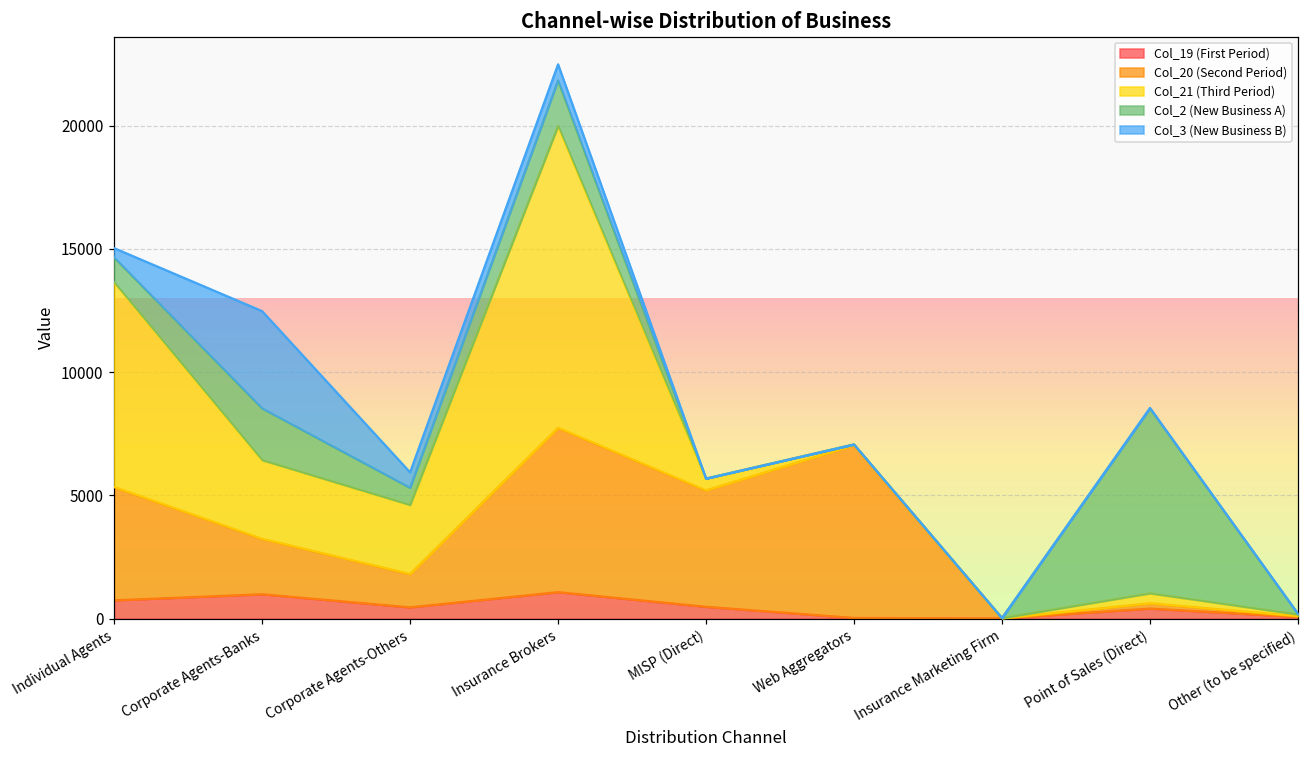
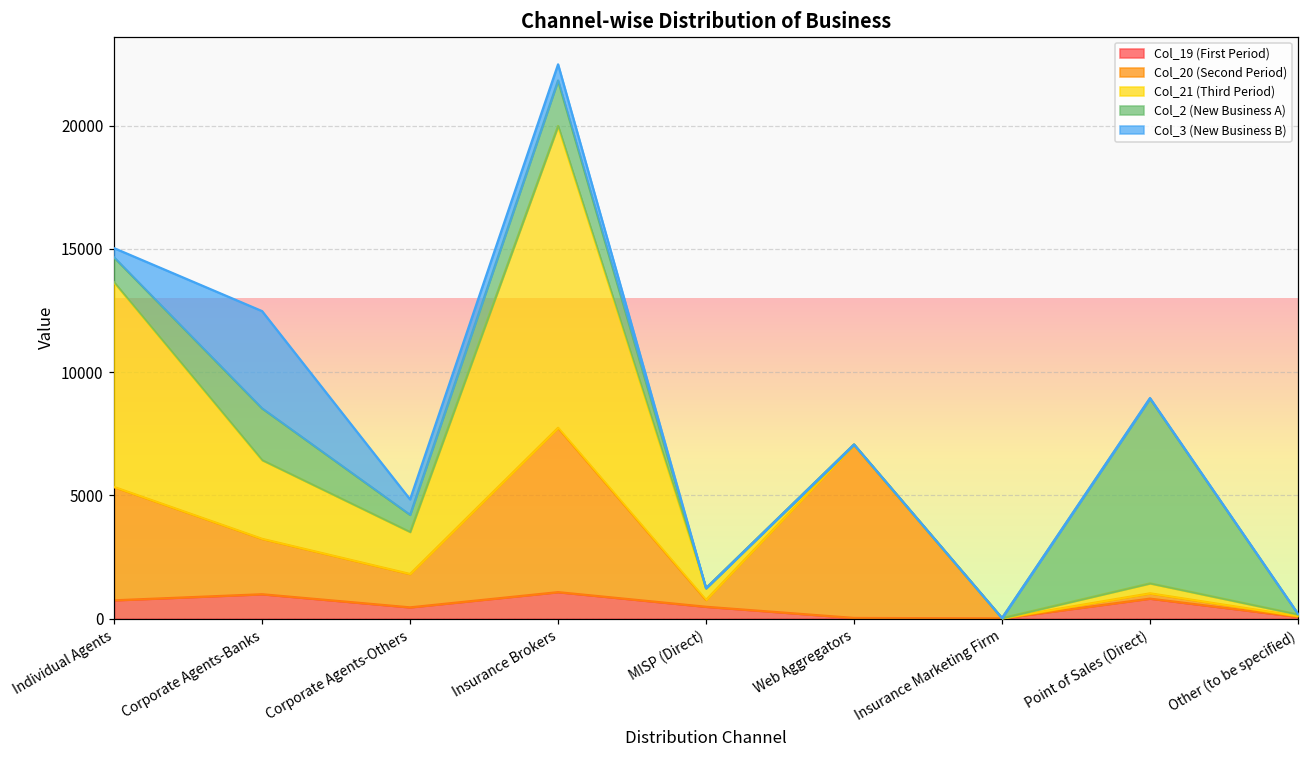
Col_21 (Third Period), Corporate Agents-Others: 2800 -> 1700
Col_20 (Second Period), MISP (Direct): 4700 -> 300
Col_19 (First Period), Point of Sales (Direct): 400 -> 800
